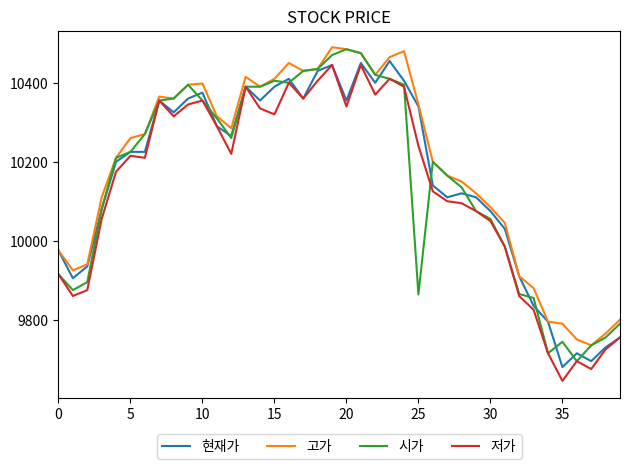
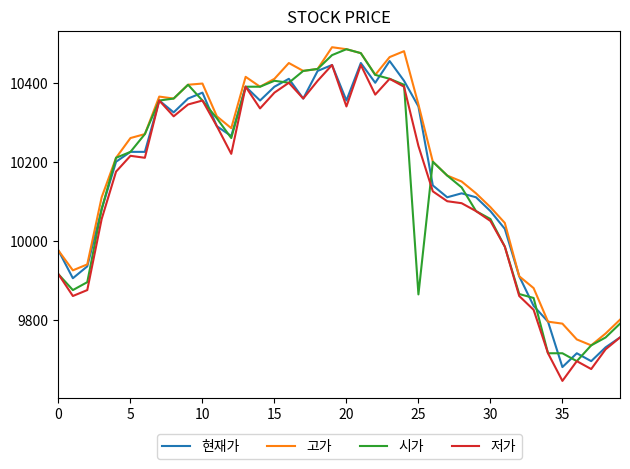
저가, 15: 10320 -> 10380
시가, 35: 9740 -> 9720
